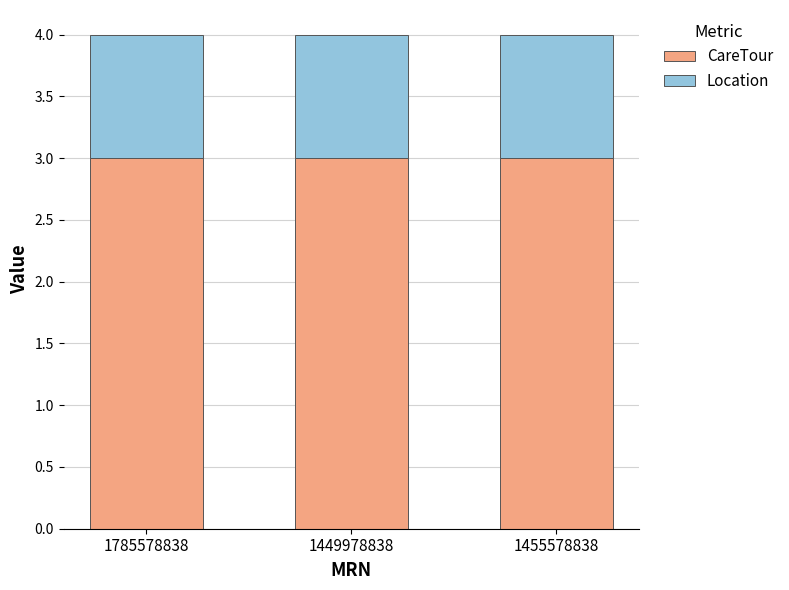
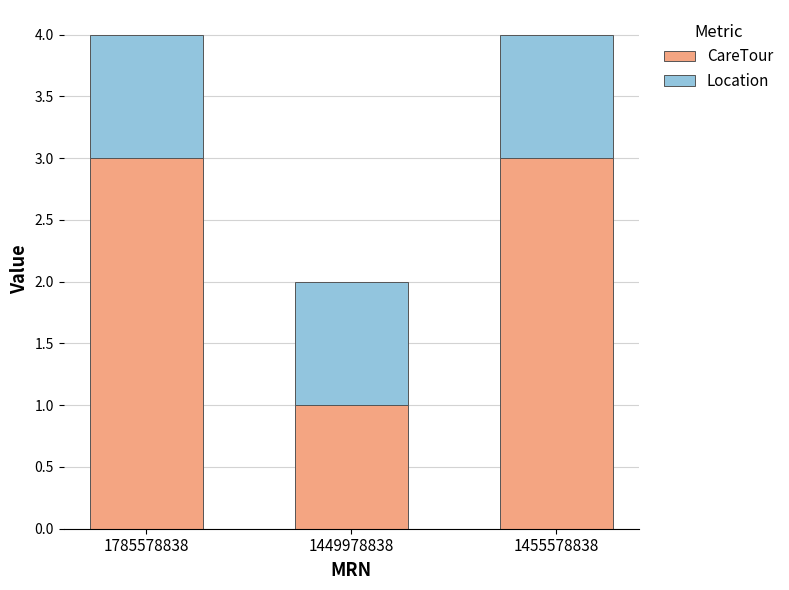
CareTour, 1449978838: 3 -> 1
